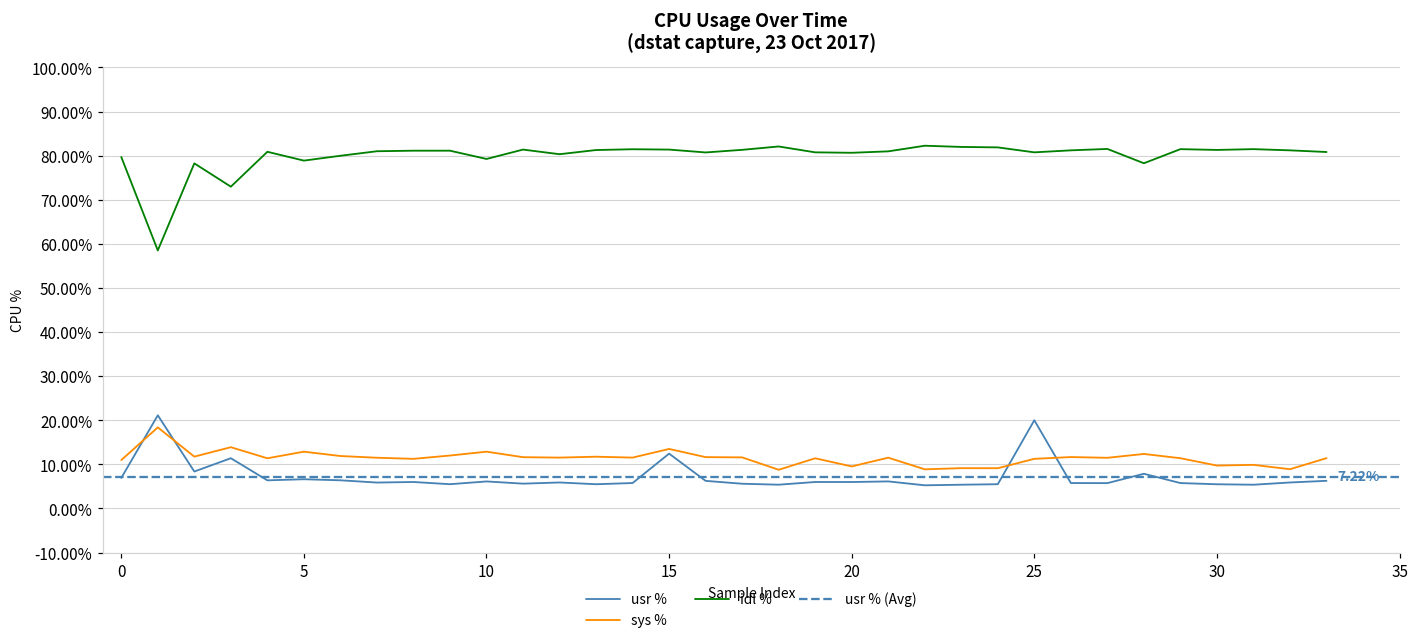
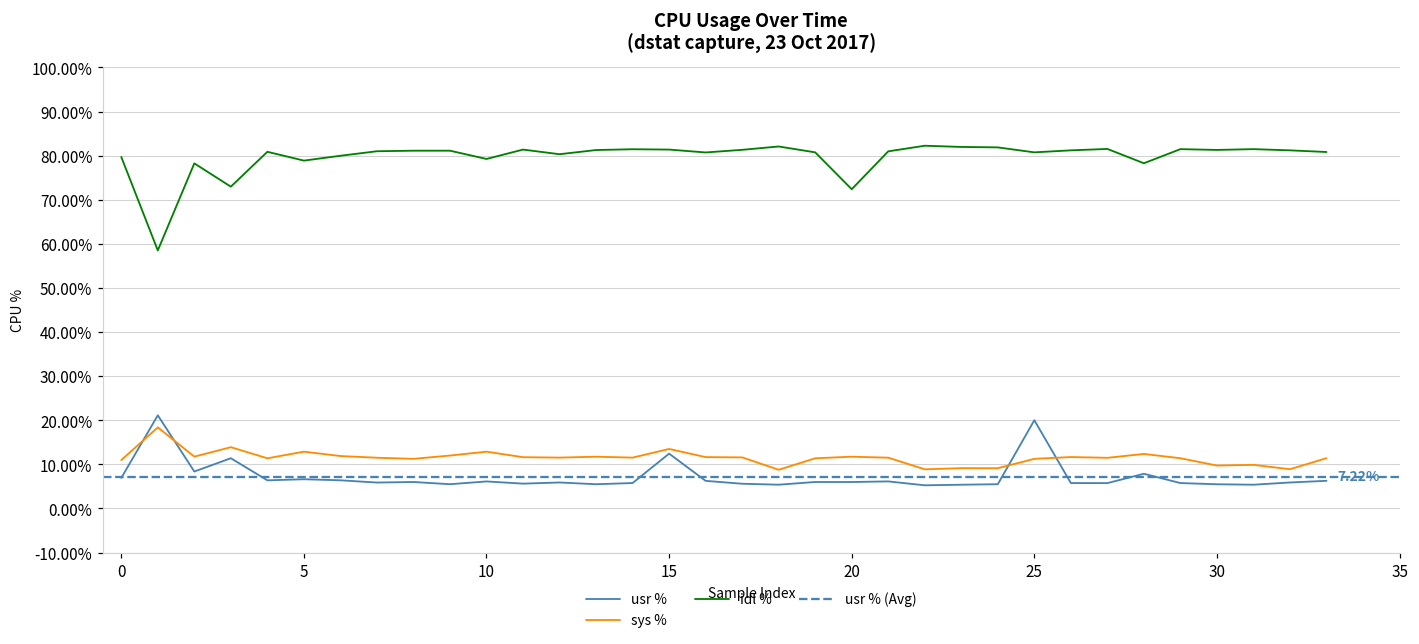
sys %, 20: 10% -> 12%
idl %, 20: 81% -> 72%
